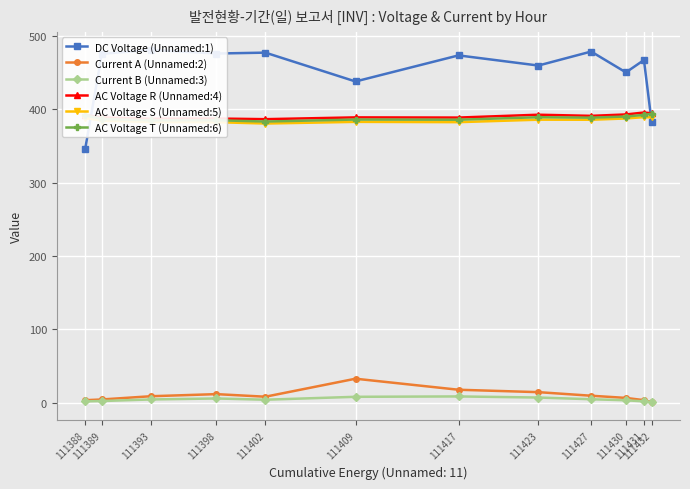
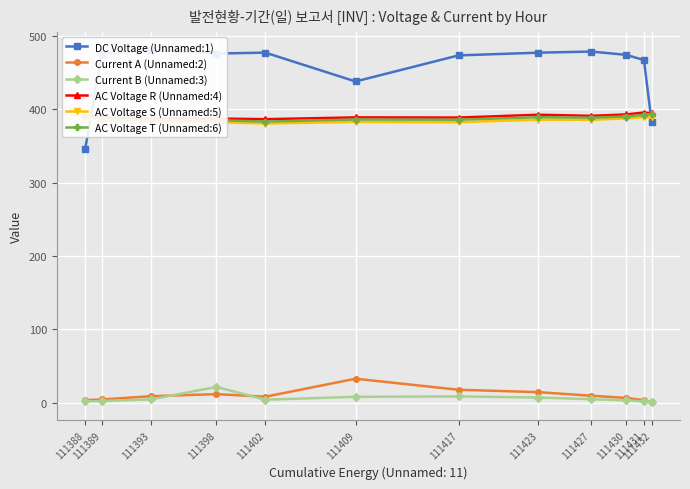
Current B (Unnamed:3), 111398: 10 -> 20
DC Voltage (Unnamed:1), 111423: 460 -> 480
DC Voltage (Unnamed:1), 111430: 450 -> 470
